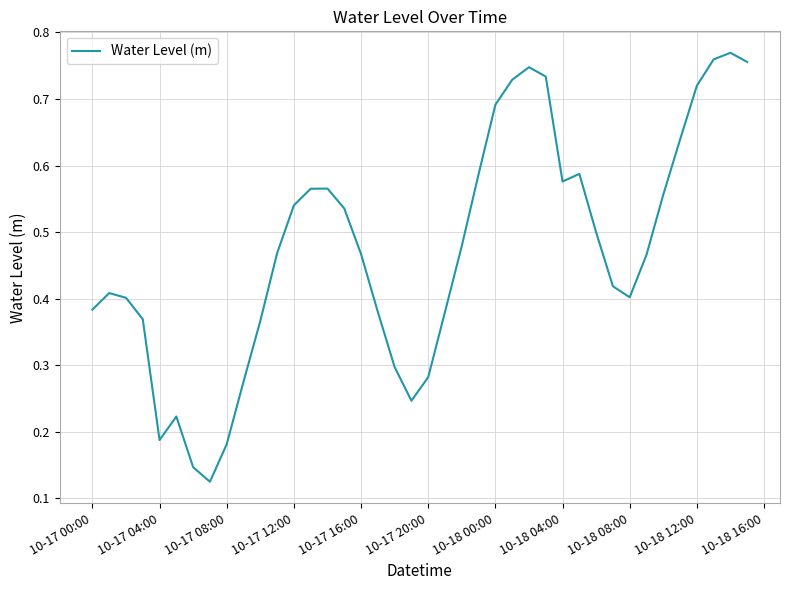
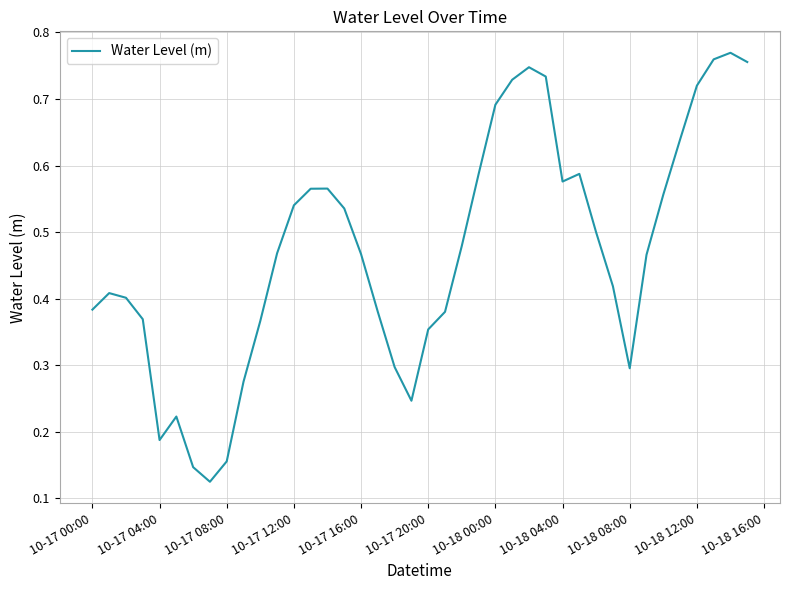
10-17 08:00: 0.18 -> 0.16
10-17 20:00: 0.28 -> 0.35
10-18 08:00: 0.40 -> 0.30
